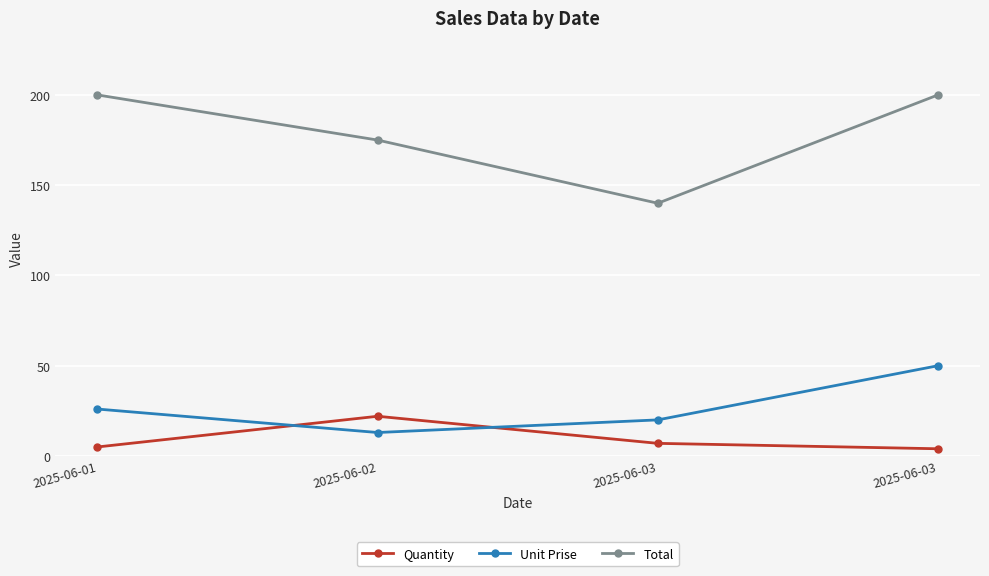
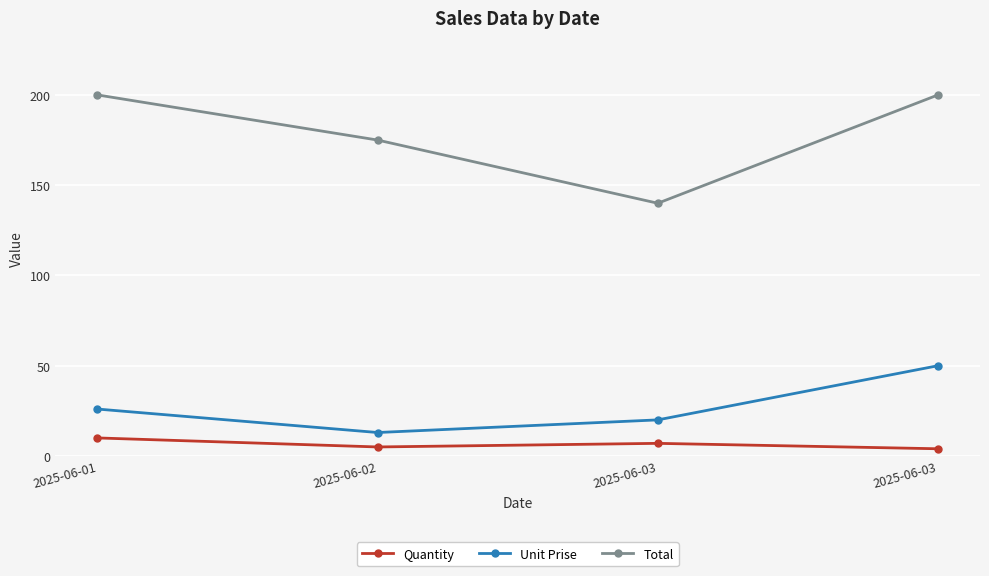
Quantity, 2025-06-01: 5 -> 10
Quantity, 2025-06-02: 22 -> 5
